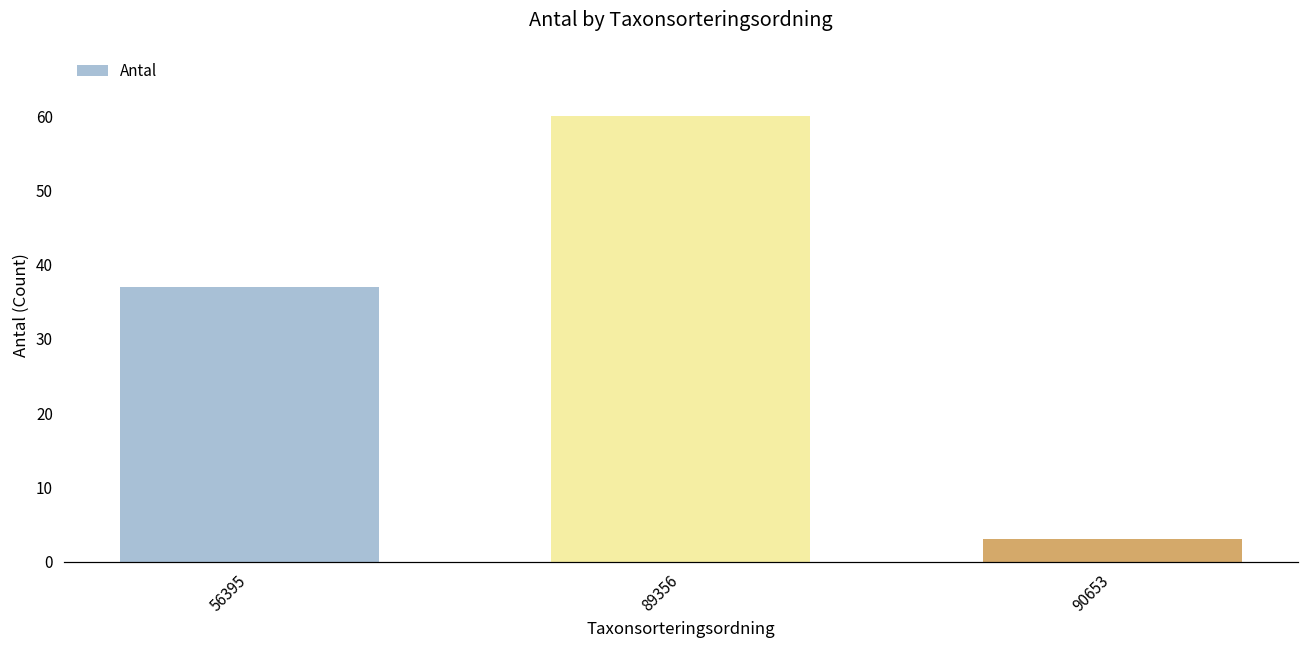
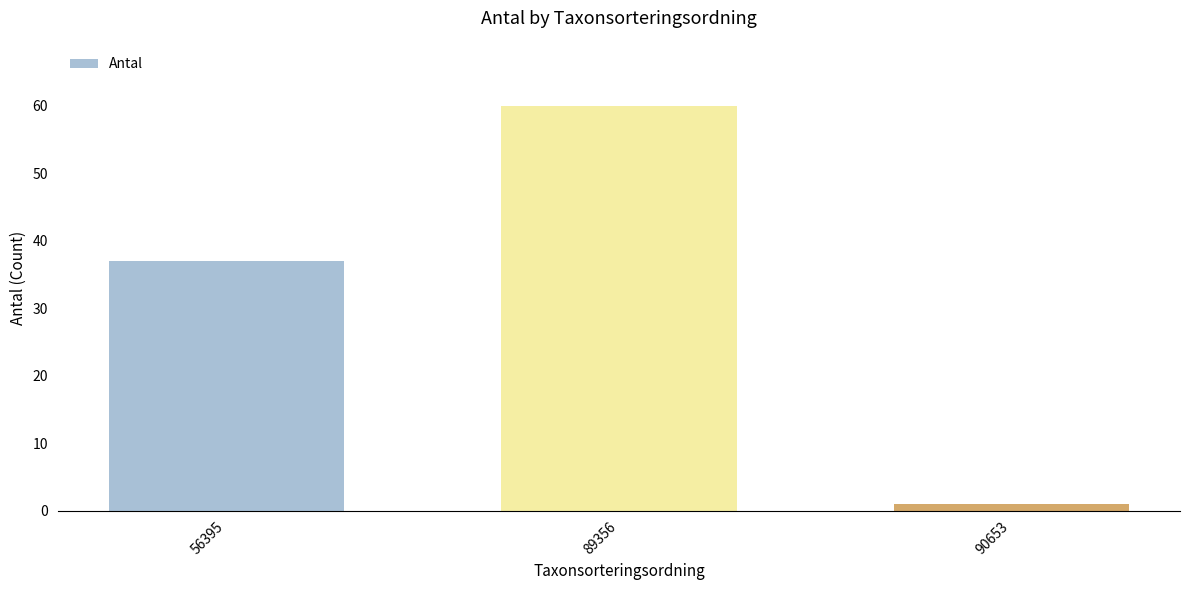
90653: 3 -> 1
